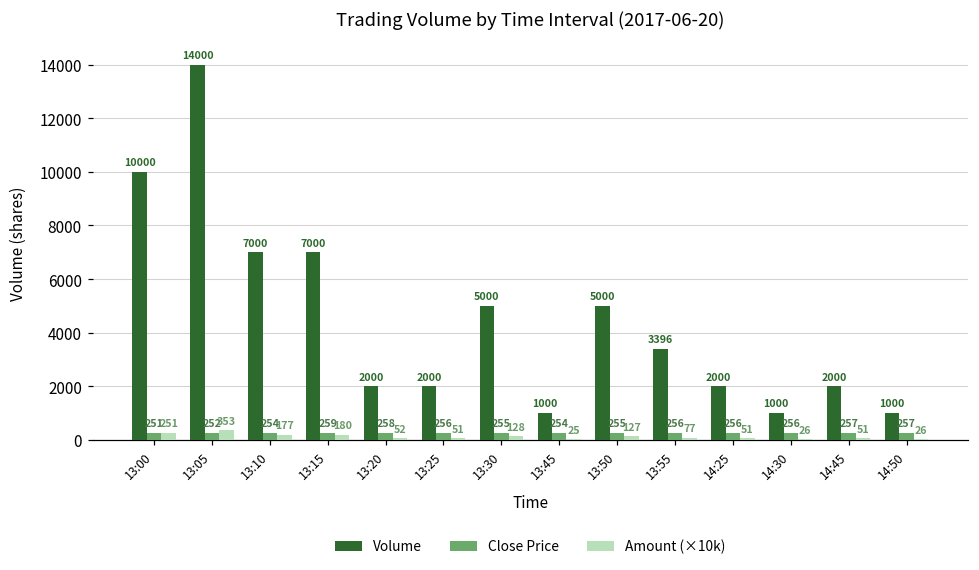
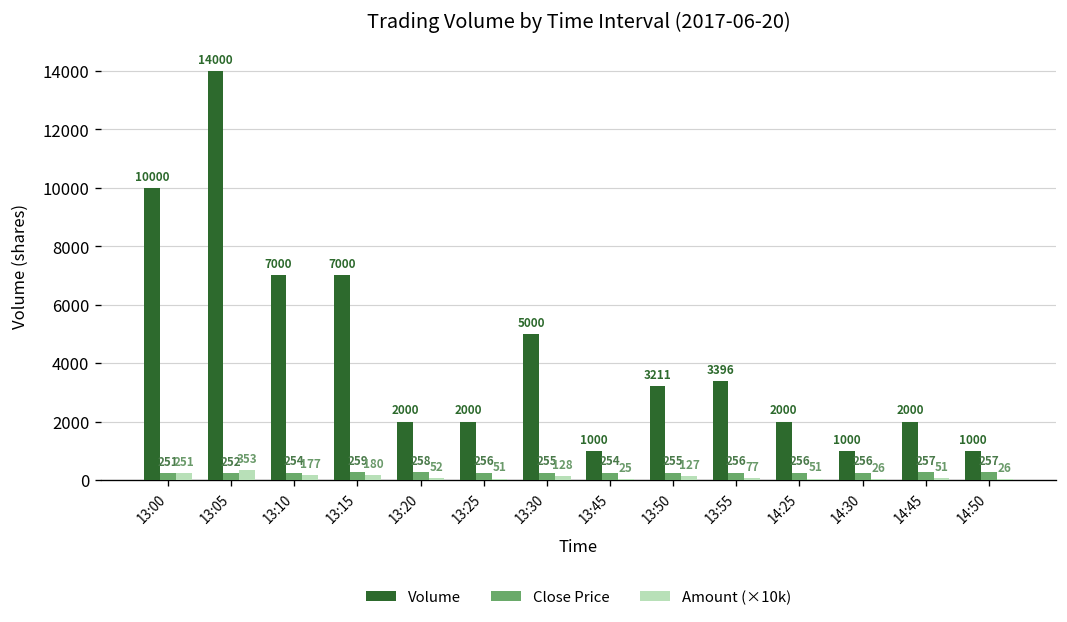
Volume, 13:50: 5000 -> 3211
